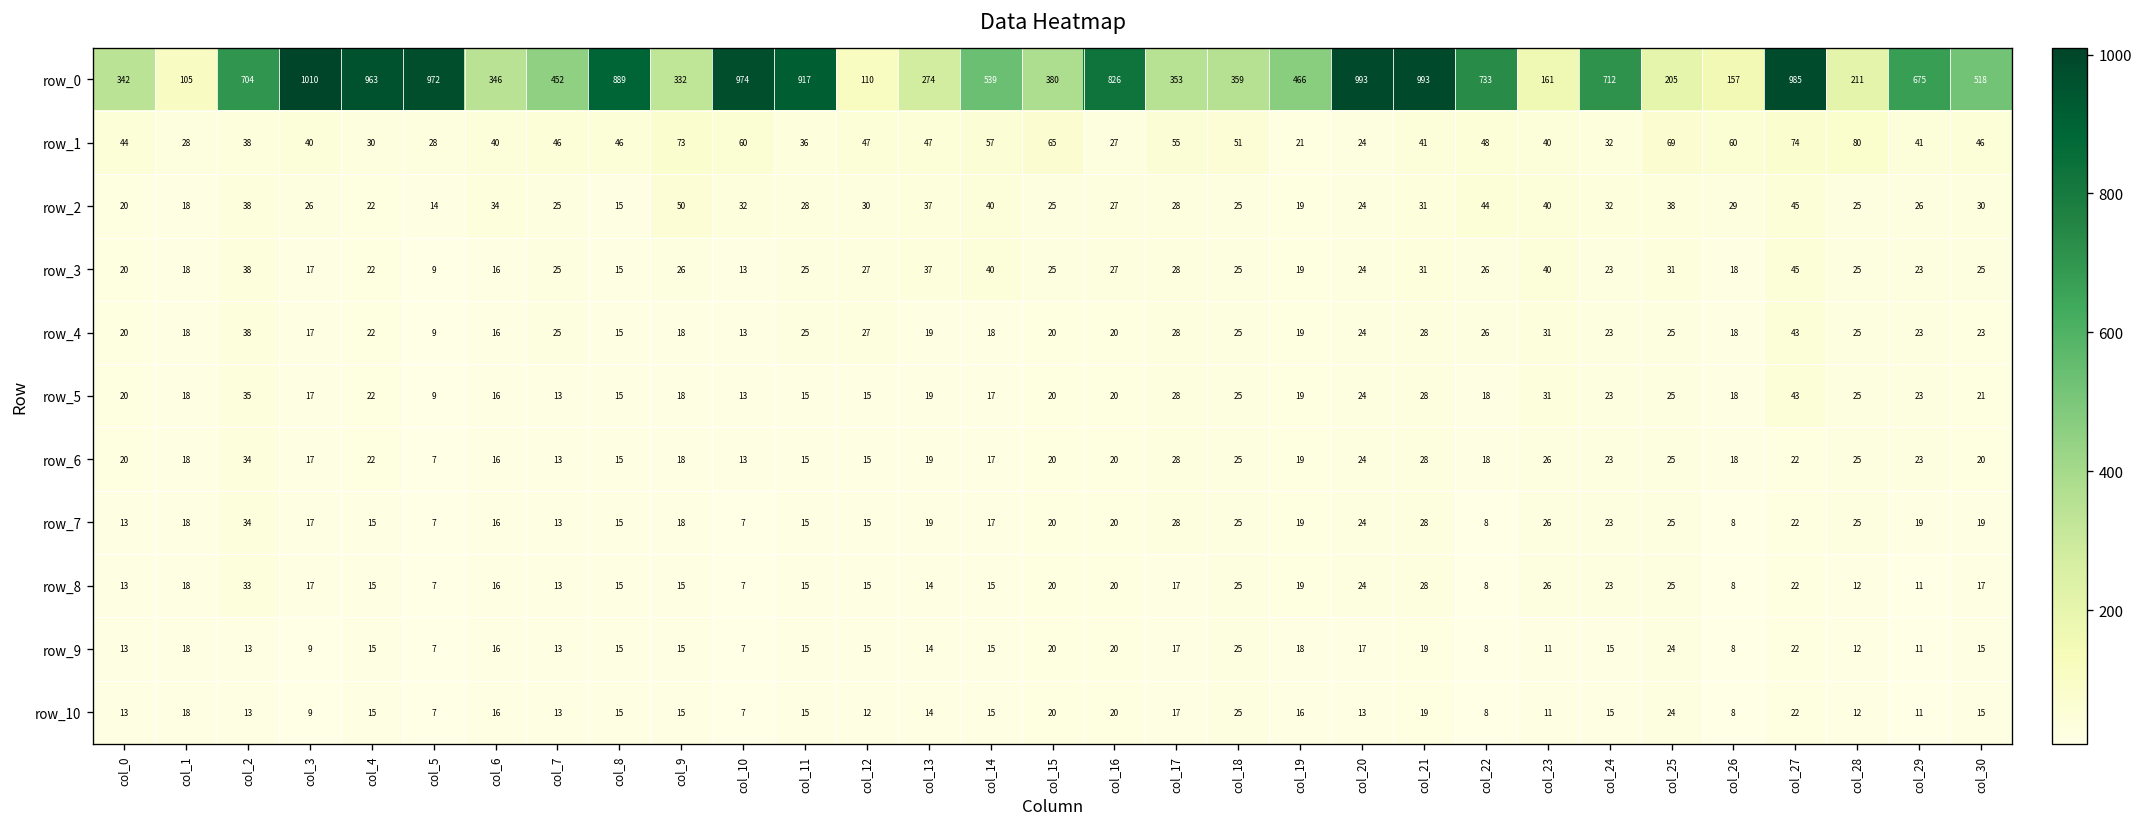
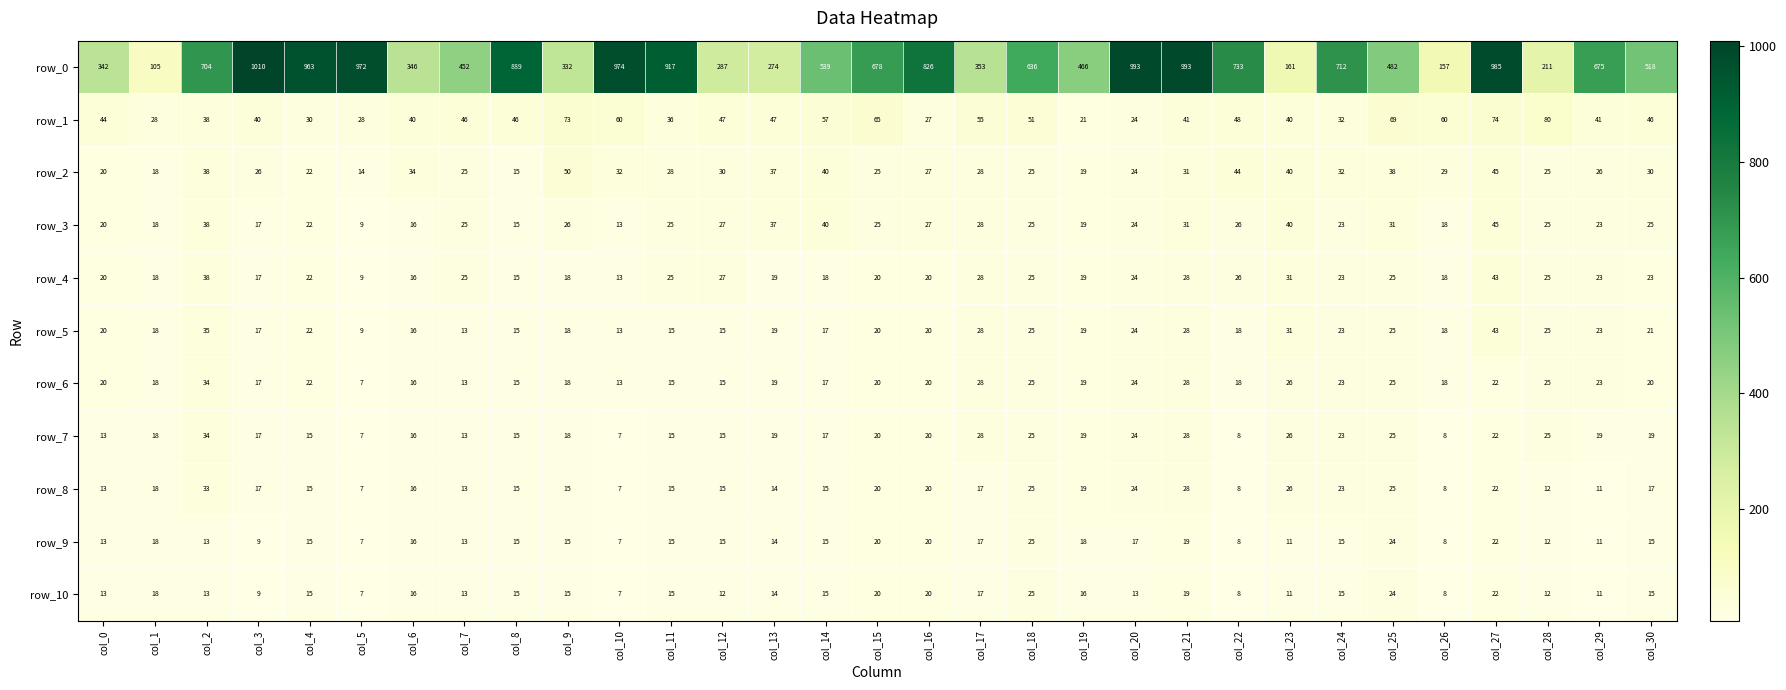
row_0, col_12: 110 -> 287
row_0, col_15: 380 -> 678
row_0, col_18: 359 -> 636
row_0, col_25: 205 -> 482
